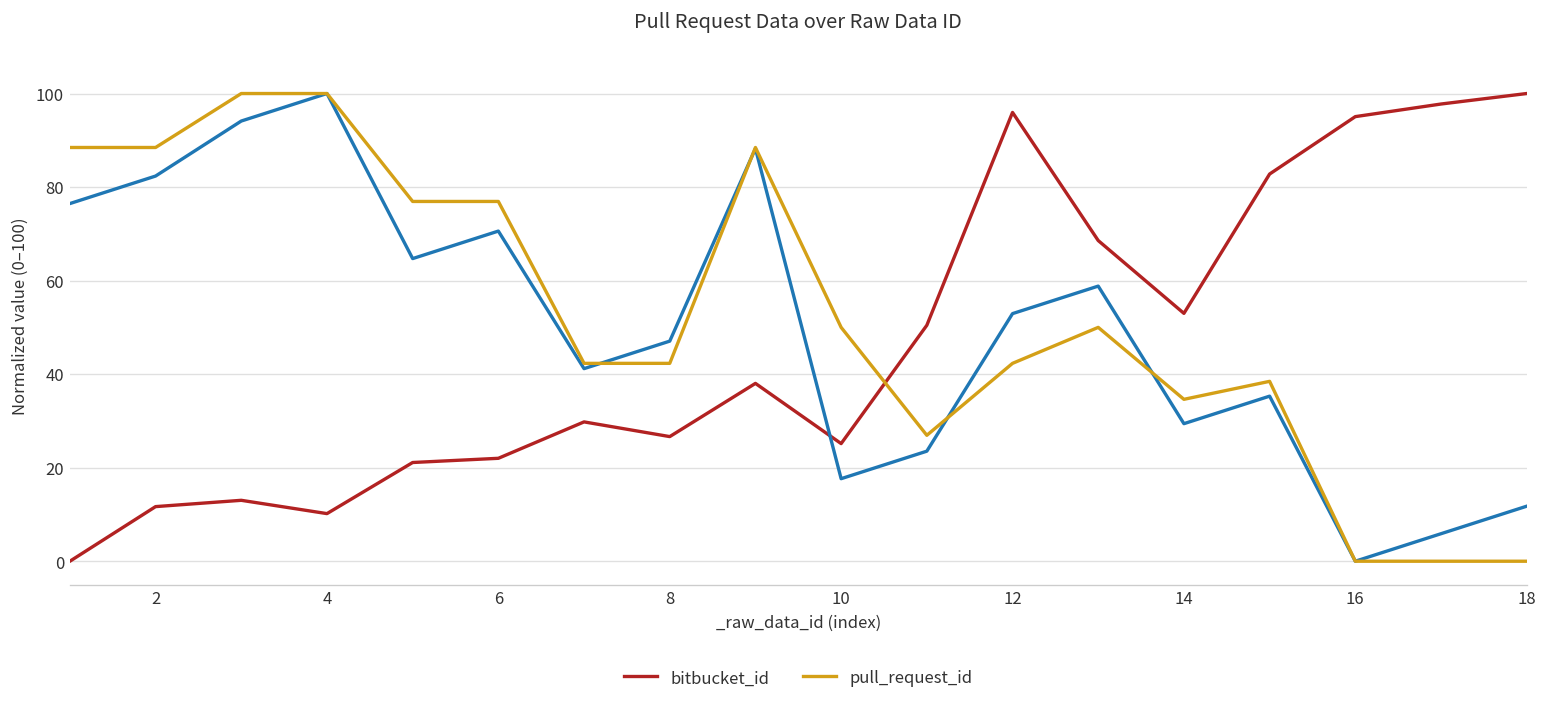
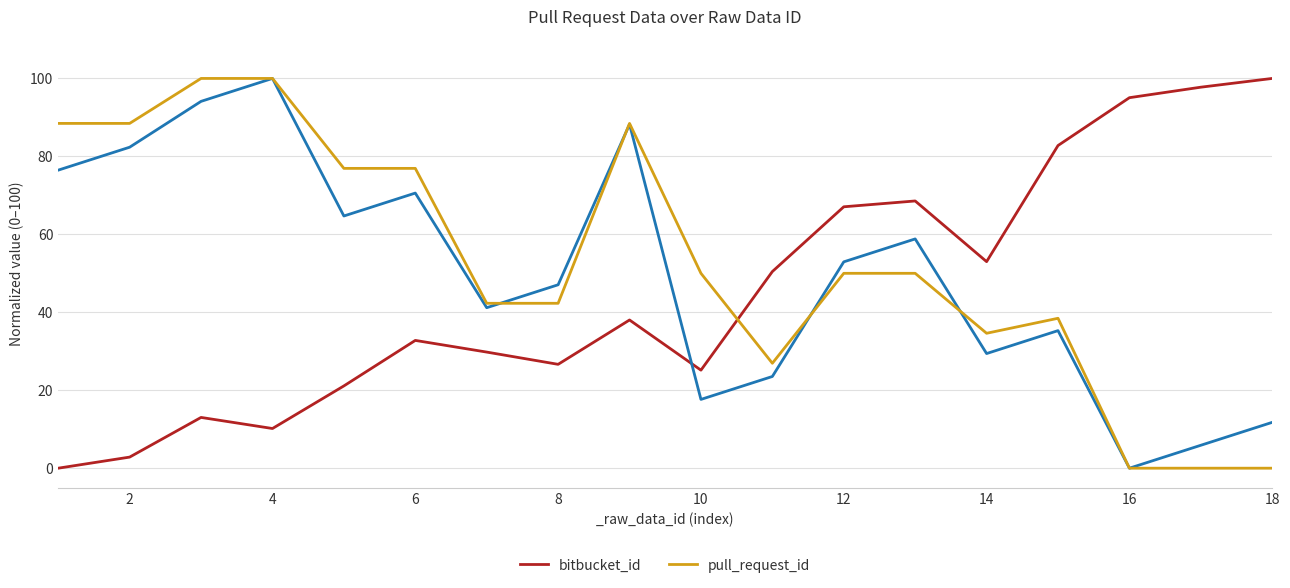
bitbucket_id, 2: 12 -> 3
bitbucket_id, 6: 22 -> 33
bitbucket_id, 12: 96 -> 67
pull_request_id, 12: 42 -> 50
